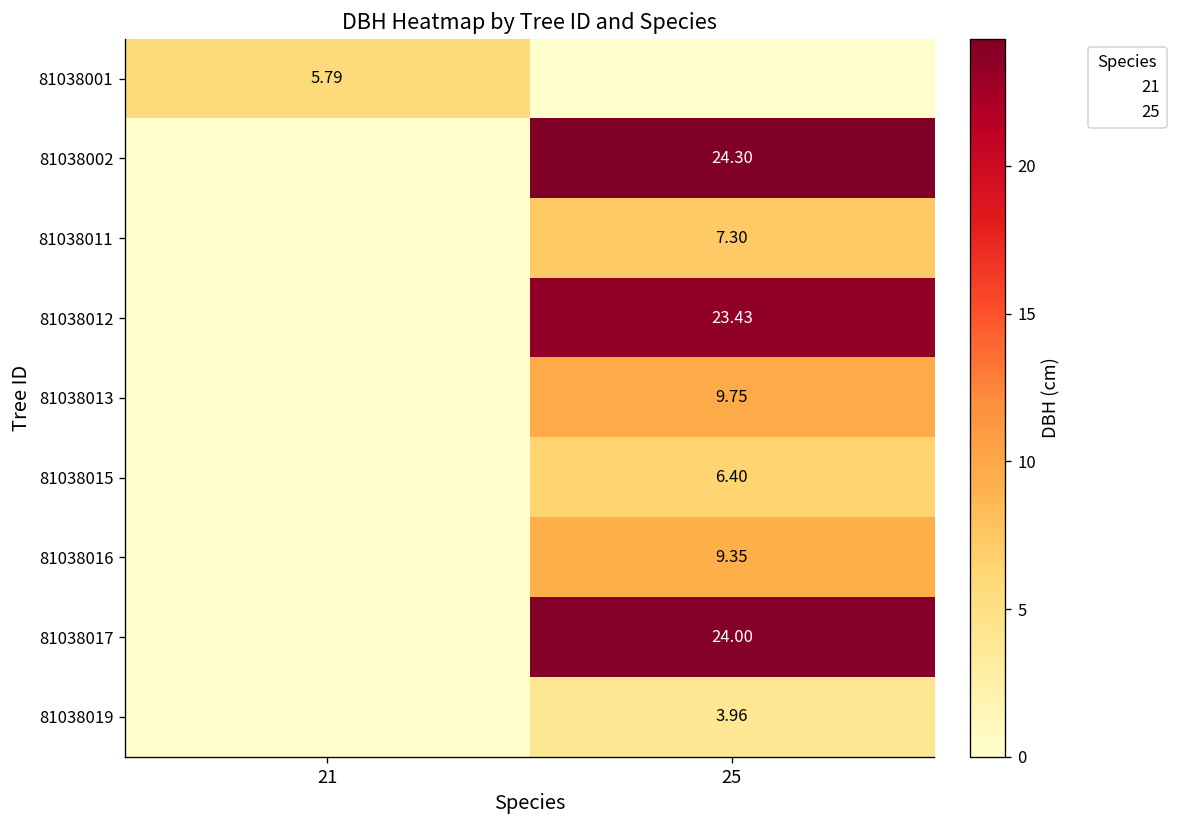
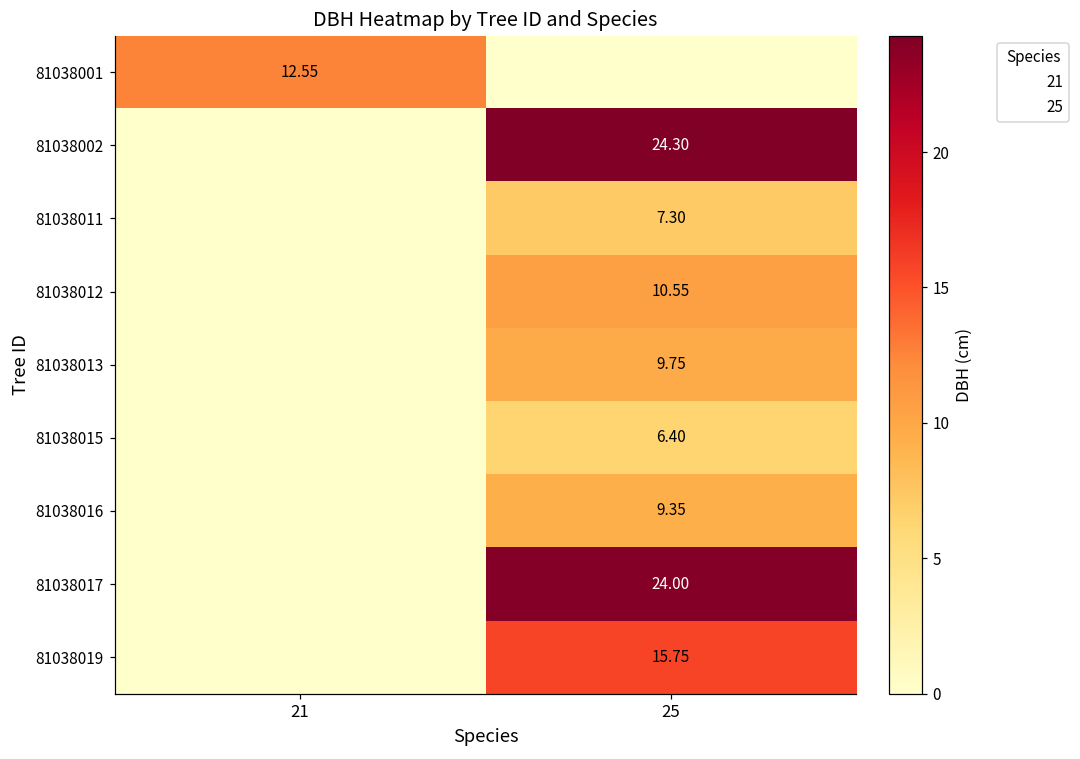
81038001, 21: 5.79 -> 12.55
81038012, 25: 23.43 -> 10.55
81038019, 25: 3.96 -> 15.75
